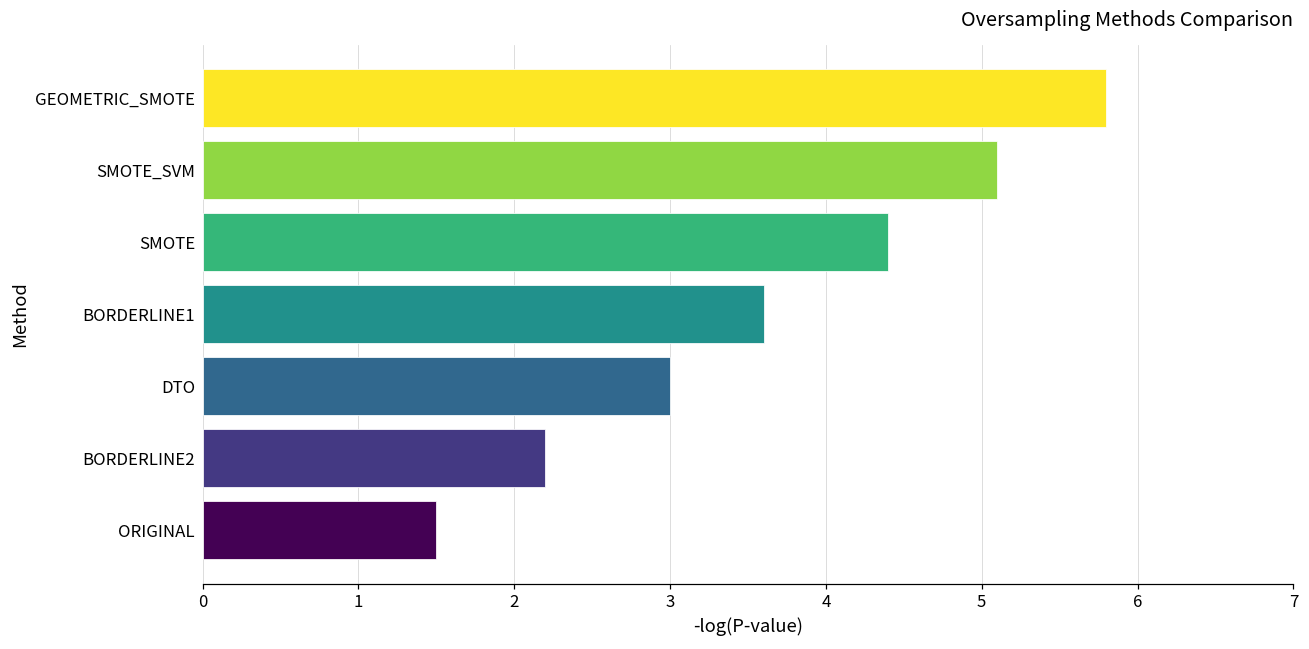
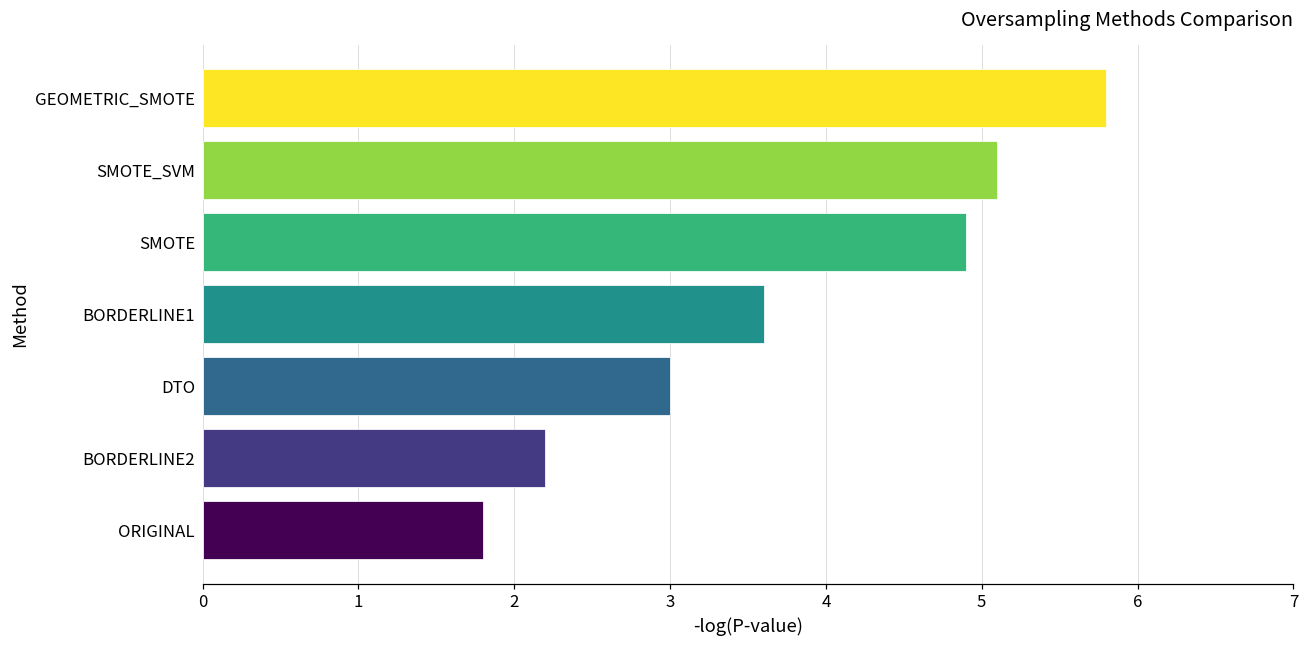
SMOTE: 4.4 -> 4.9
ORIGINAL: 1.5 -> 1.8
